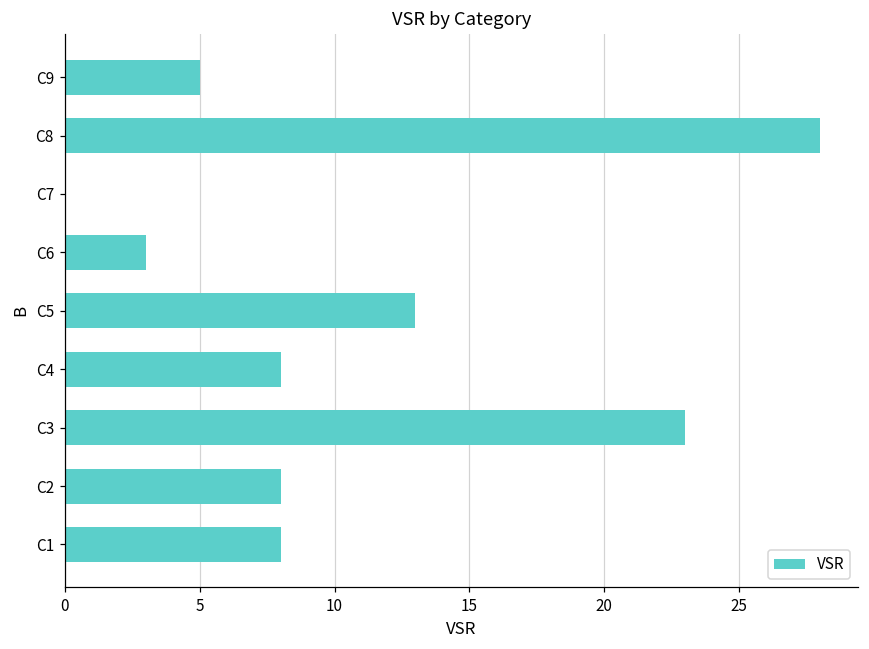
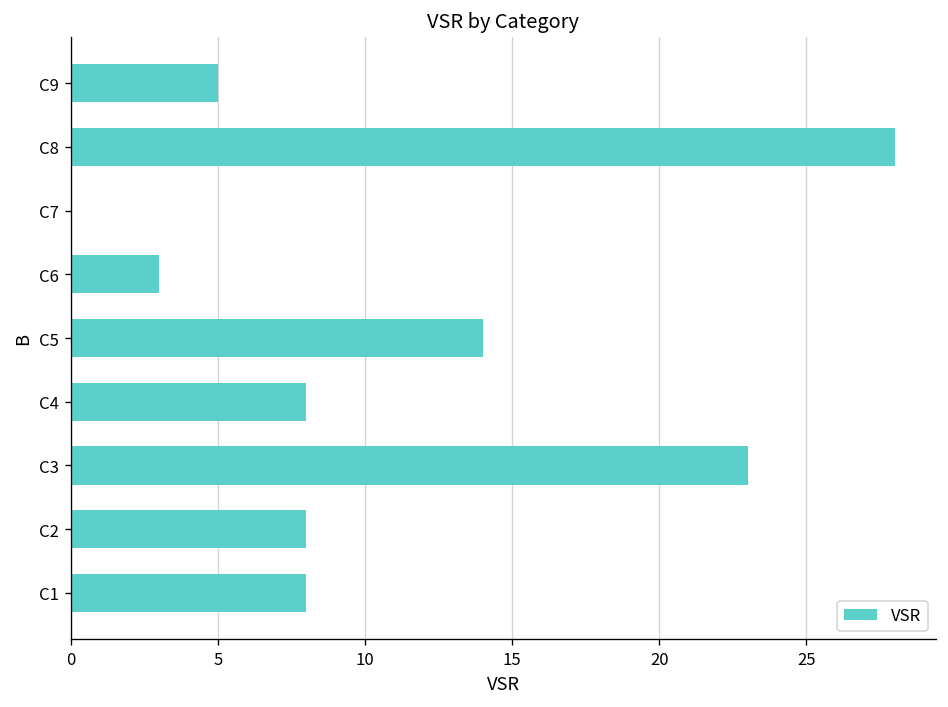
C5: 13 -> 14
